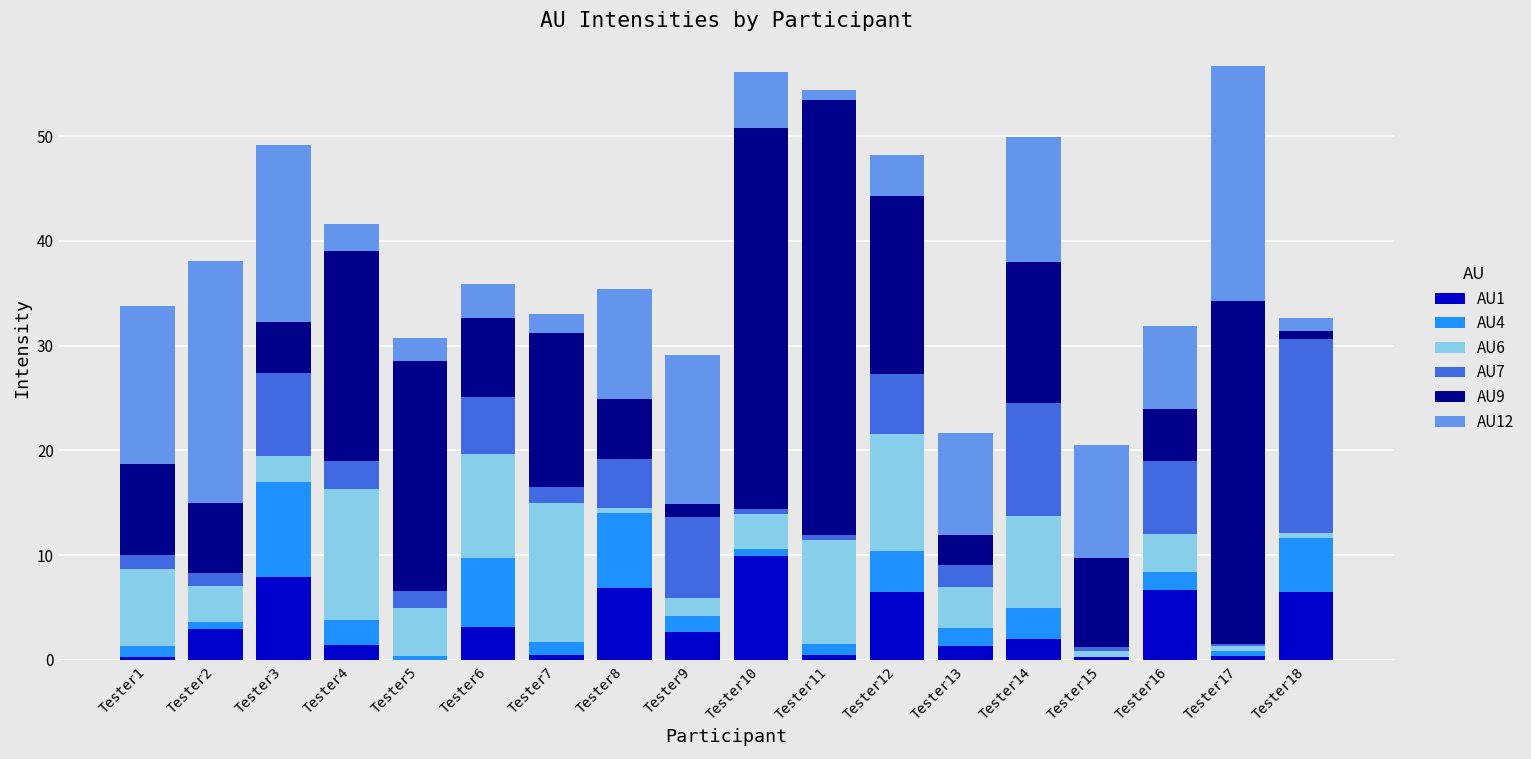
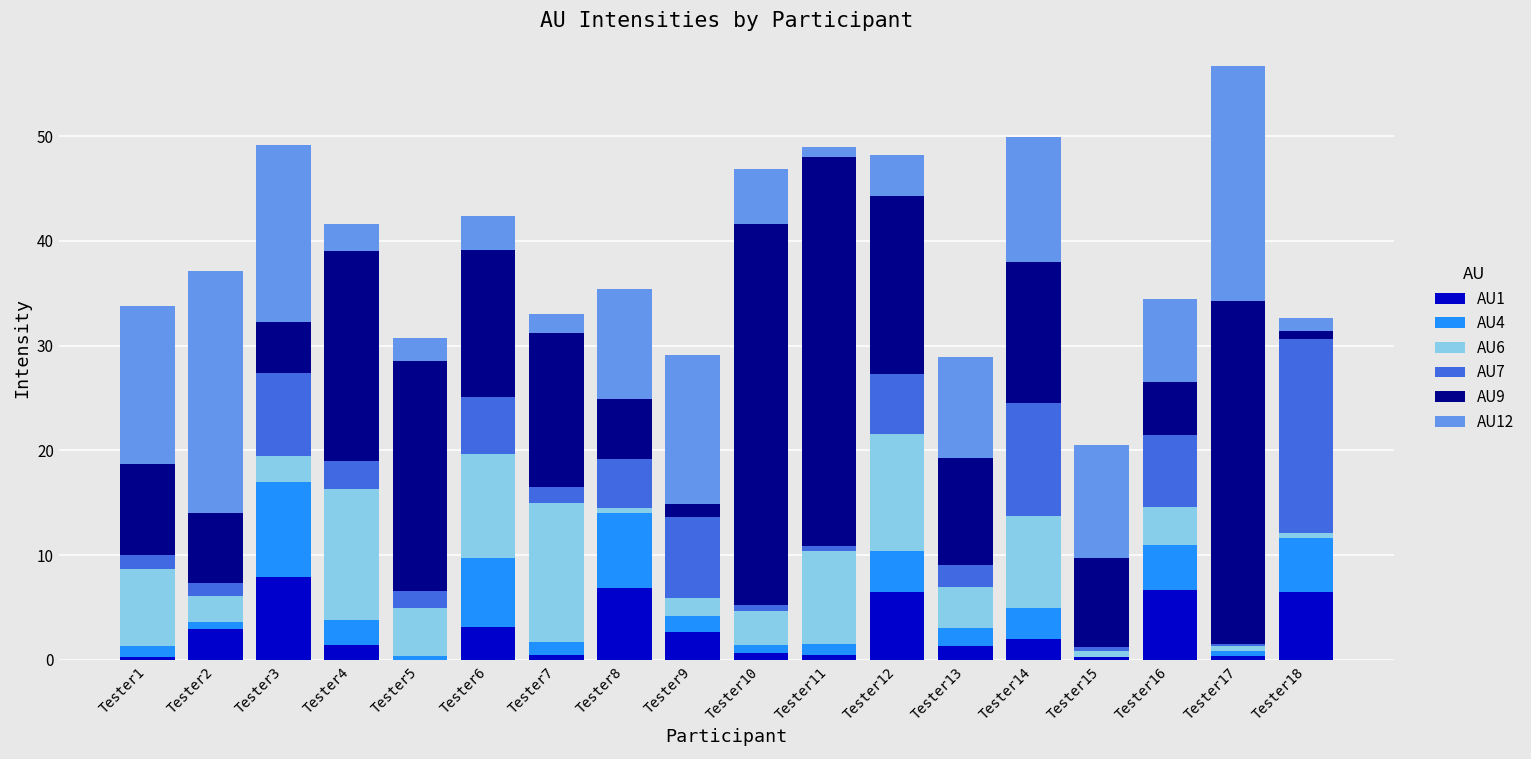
AU6, Tester2: 3 -> 2
AU9, Tester6: 8 -> 14
AU1, Tester10: 10 -> 1
AU6, Tester11: 10 -> 9
AU9, Tester11: 41 -> 37
AU9, Tester13: 3 -> 10
AU4, Tester16: 2 -> 4
